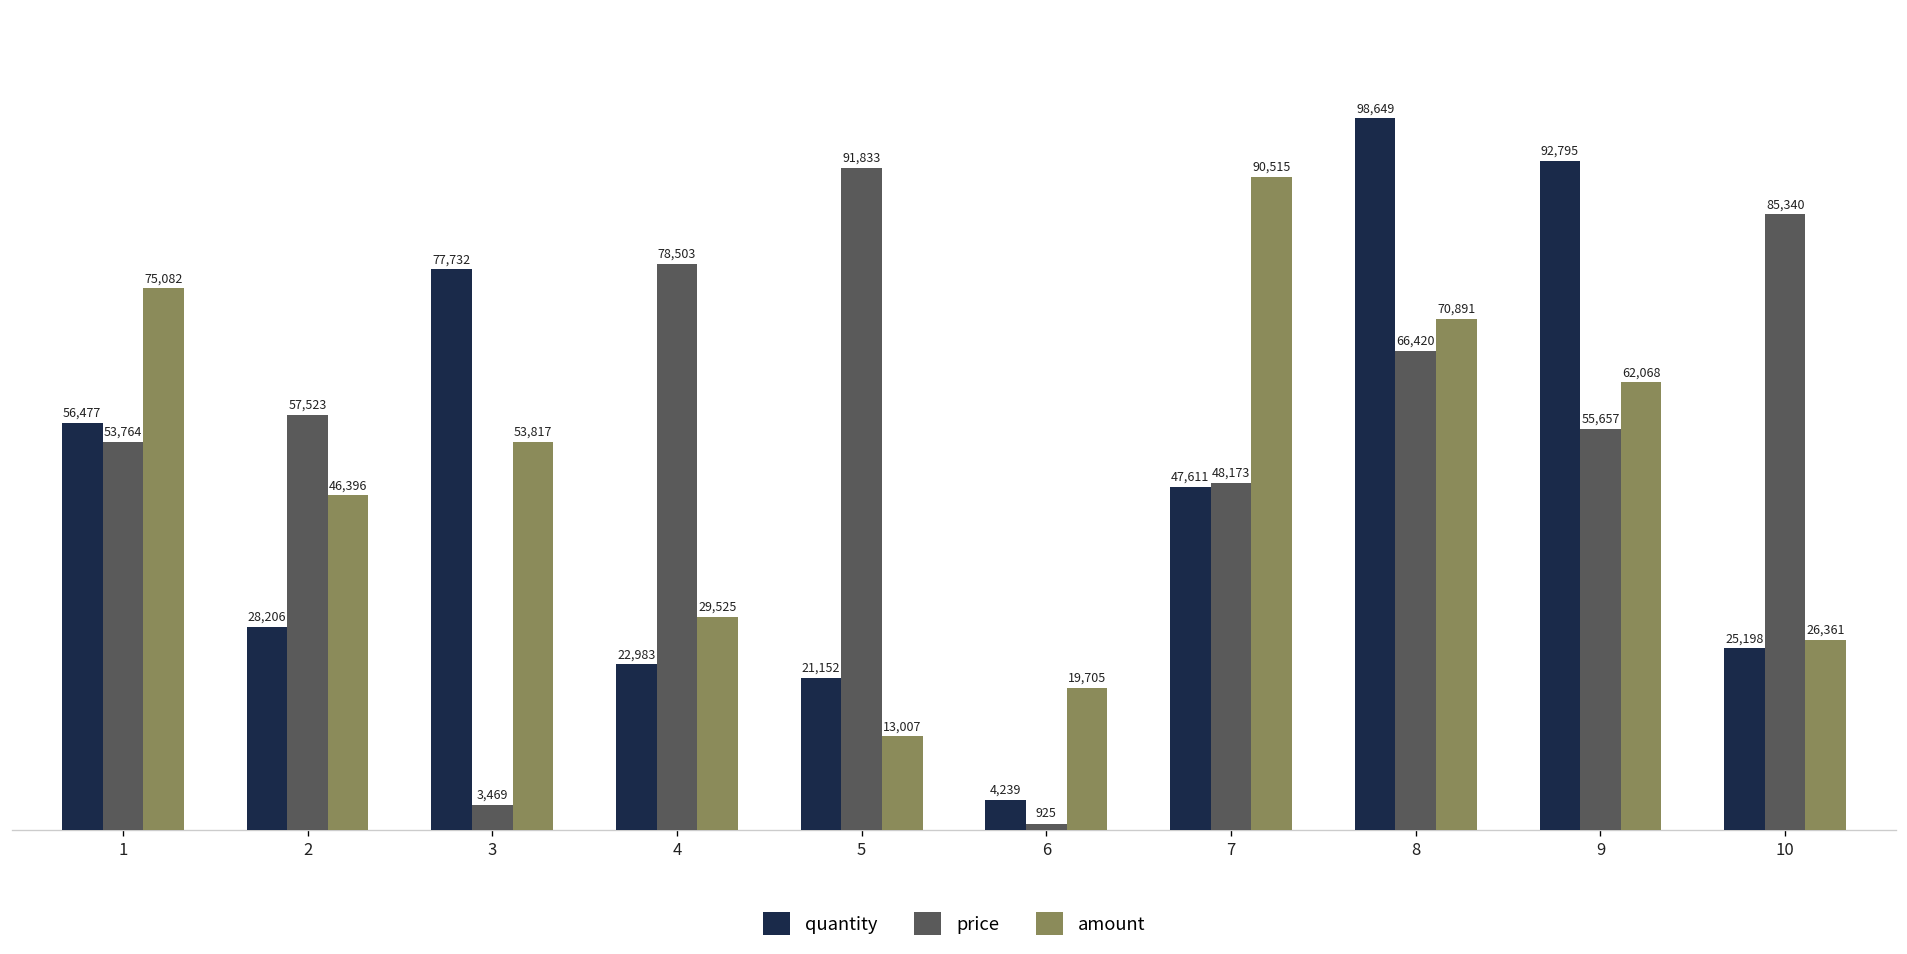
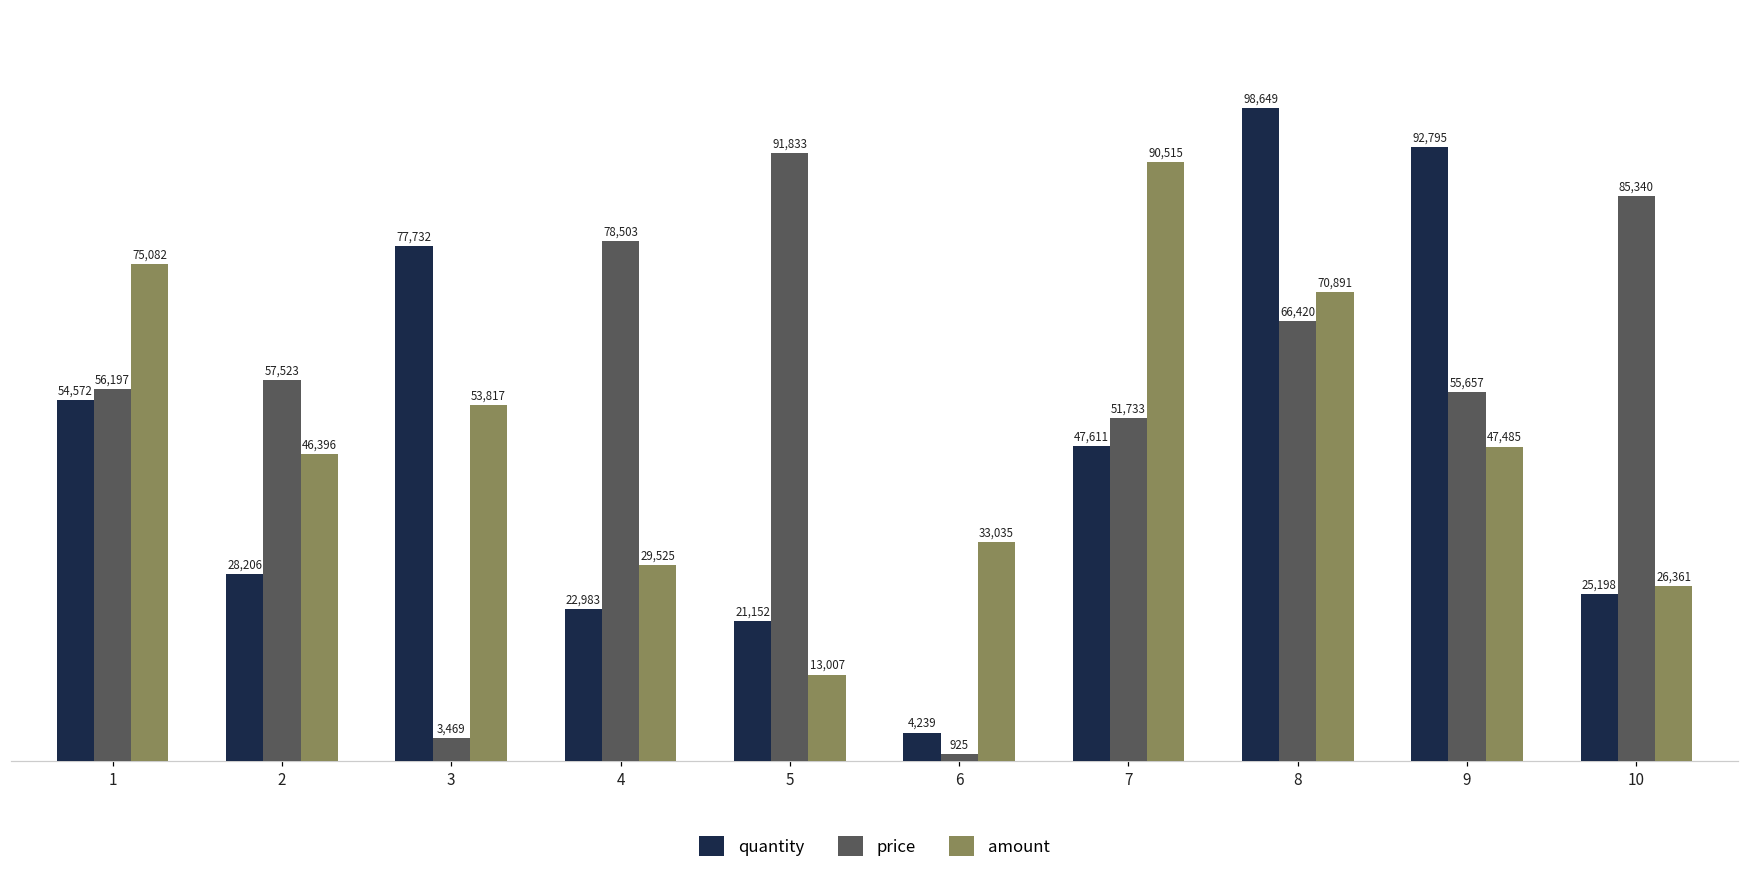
quantity, 1: 56,477 -> 54,572
price, 1: 53,764 -> 56,197
amount, 6: 19,705 -> 33,035
price, 7: 48,173 -> 51,733
amount, 9: 62,068 -> 47,485
